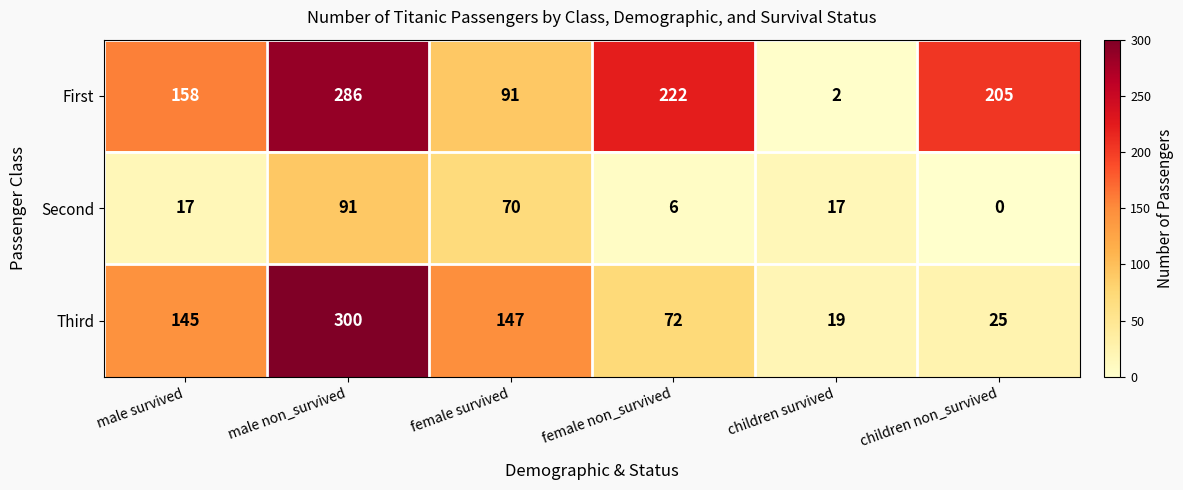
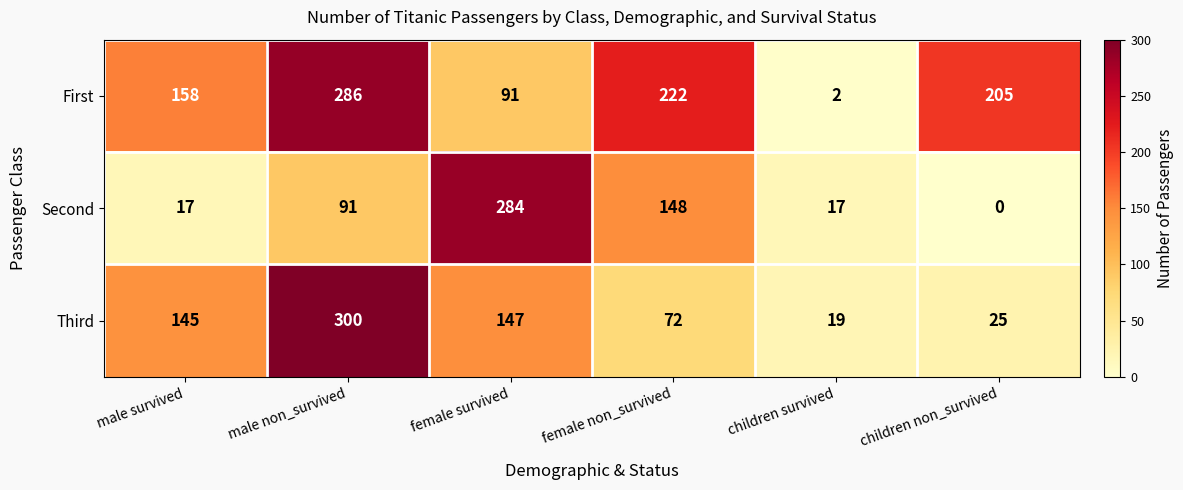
Second, female survived: 70 -> 284
Second, female non_survived: 6 -> 148
